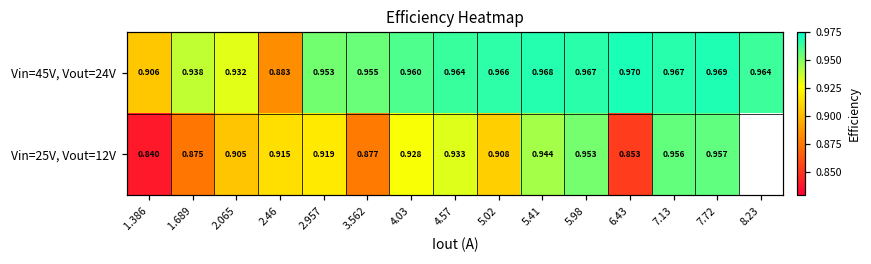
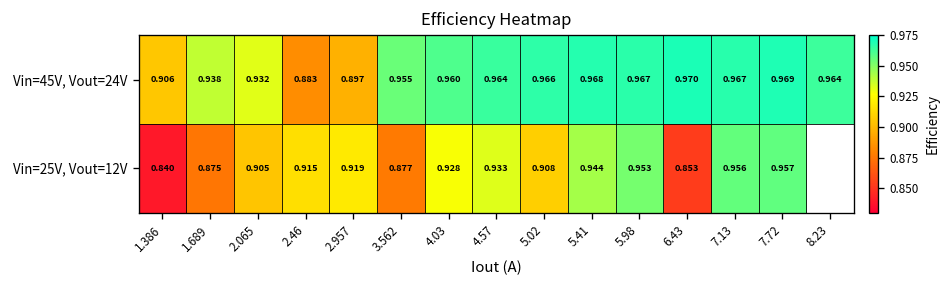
Vin=45V, Vout=24V, 2.957: 0.953 -> 0.897
